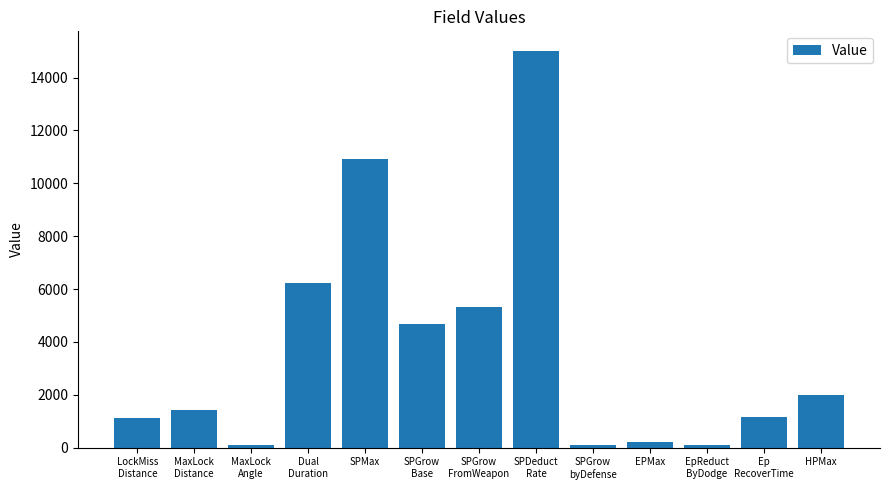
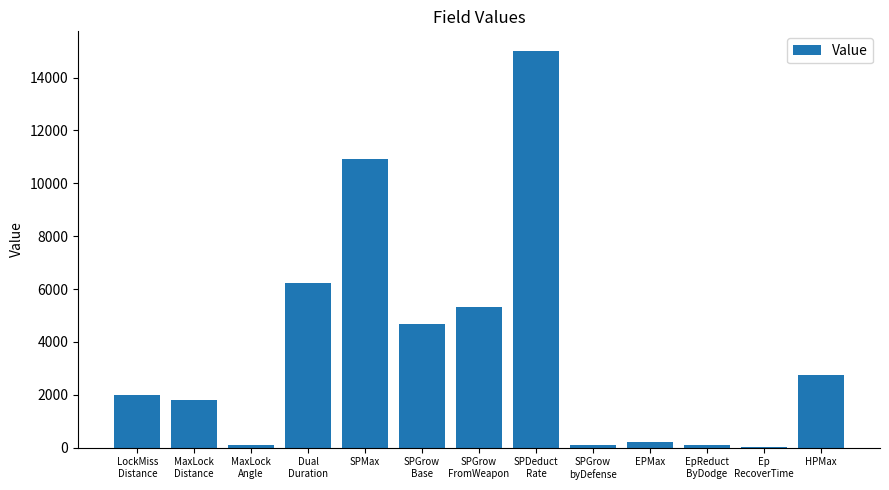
LockMiss Distance: 1100 -> 2000
MaxLock Distance: 1400 -> 1800
Ep RecoverTime: 1200 -> 0
HPMax: 2000 -> 2800
